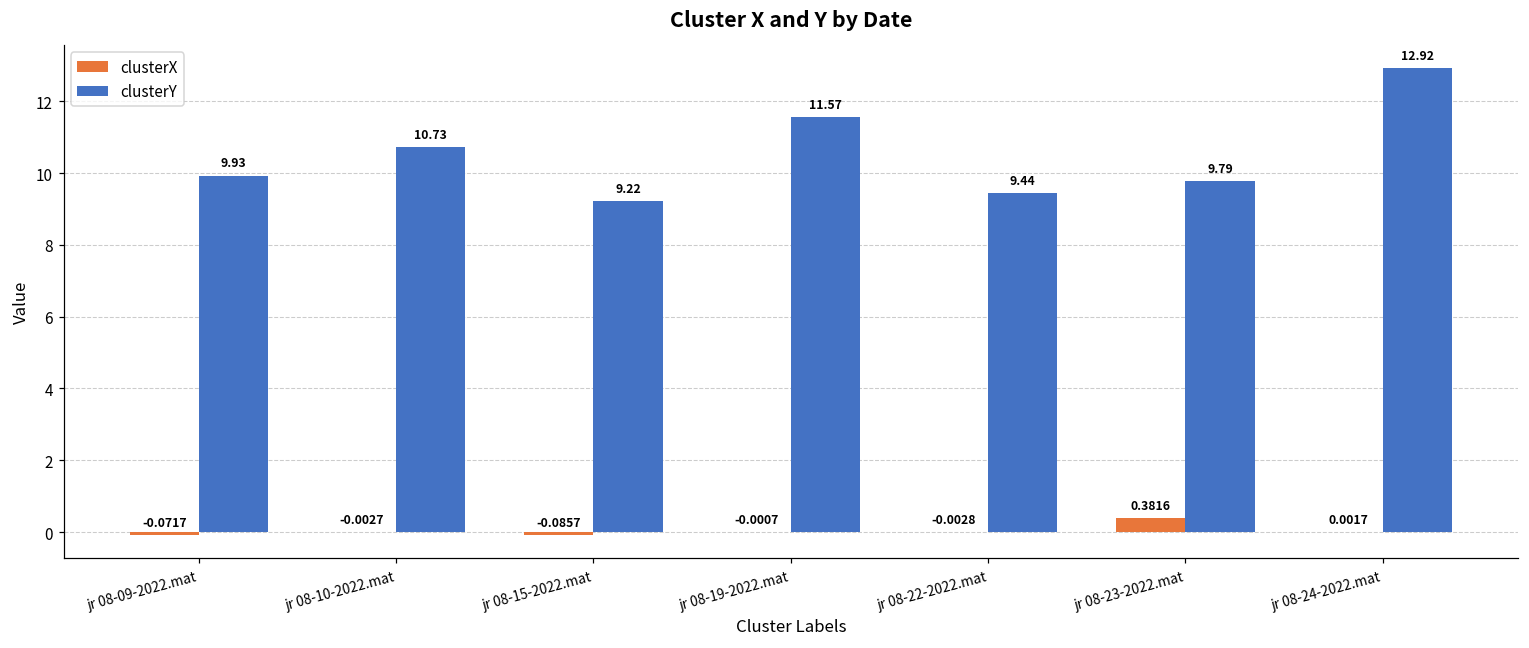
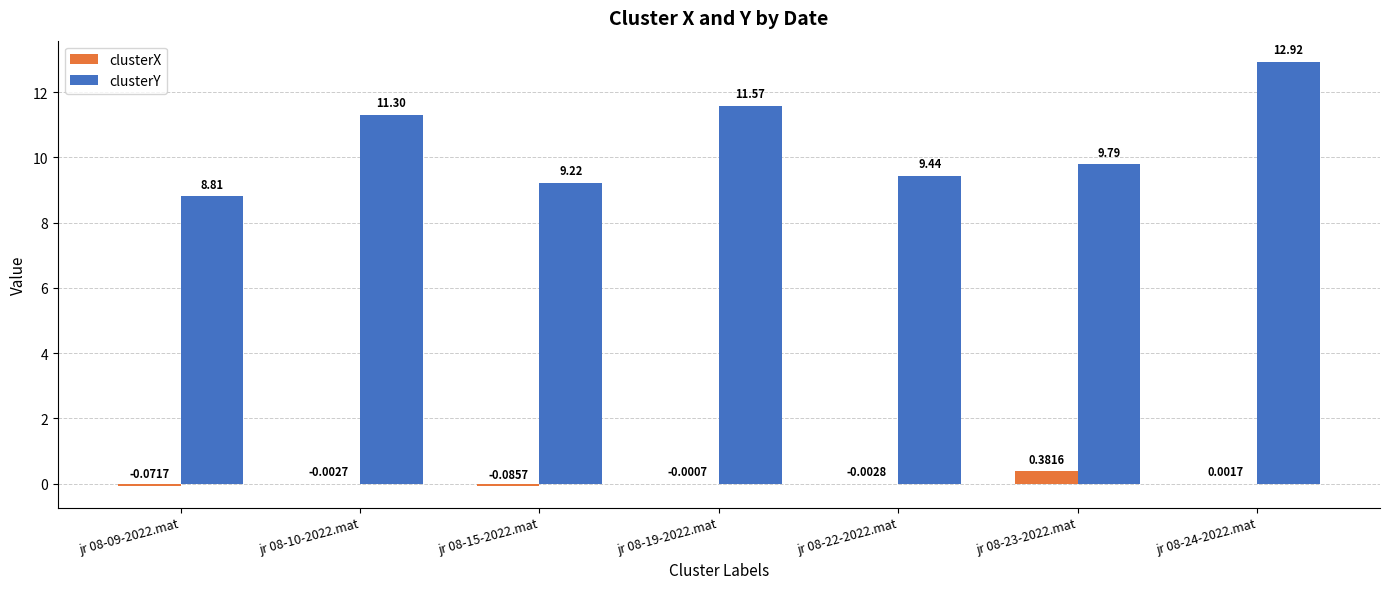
clusterY, jr 08-09-2022.mat: 9.93 -> 8.81
clusterY, jr 08-10-2022.mat: 10.73 -> 11.30
